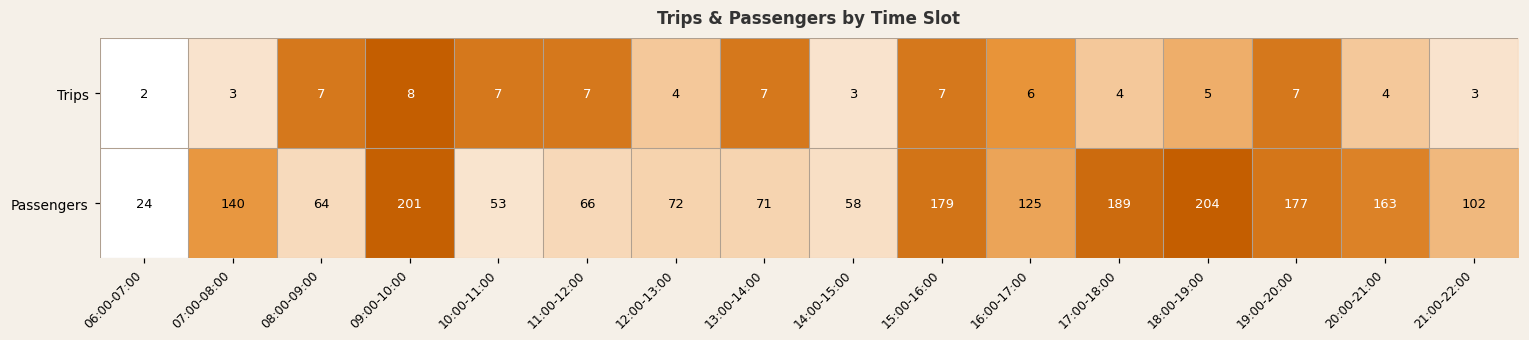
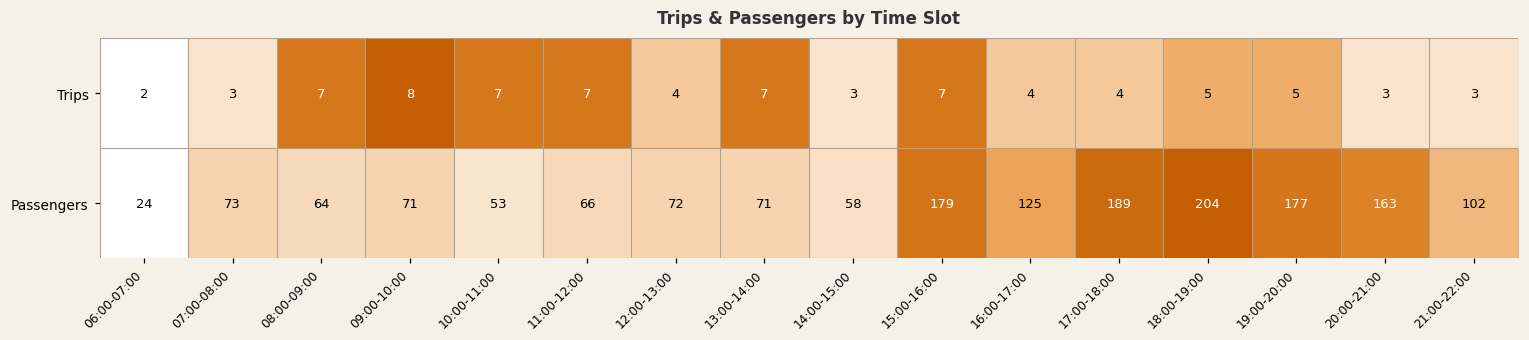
Trips, 16:00-17:00: 6 -> 4
Trips, 19:00-20:00: 7 -> 5
Trips, 20:00-21:00: 4 -> 3
Passengers, 07:00-08:00: 140 -> 73
Passengers, 09:00-10:00: 201 -> 71
